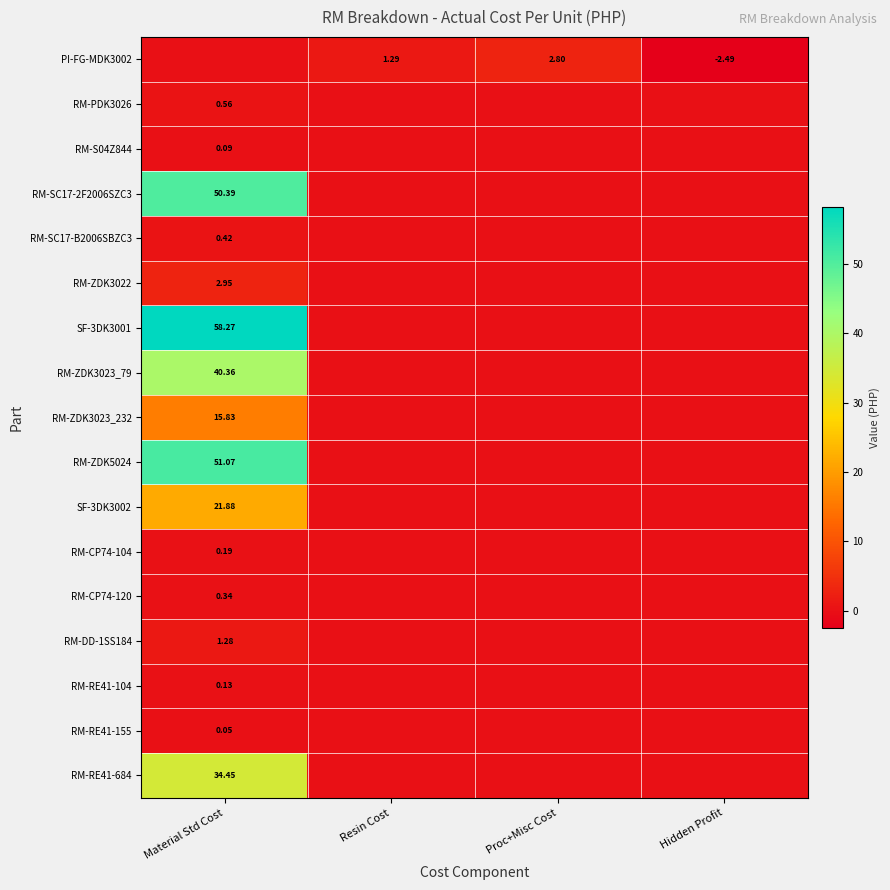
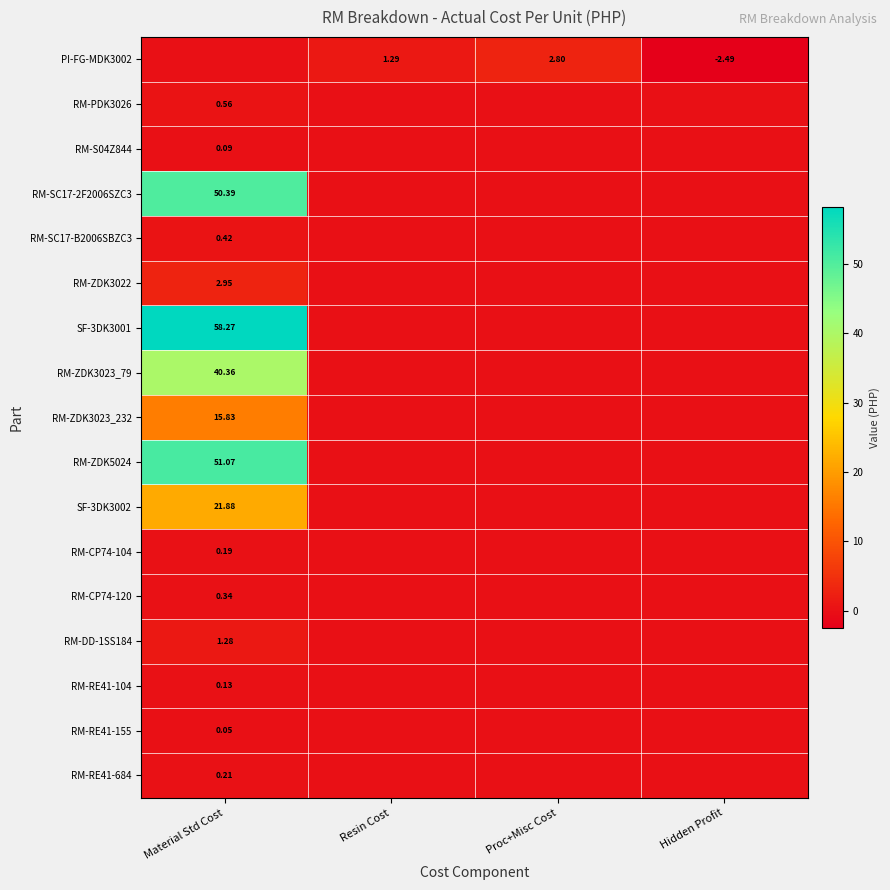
RM-RE41-684, Material Std Cost: 34.45 -> 0.21
